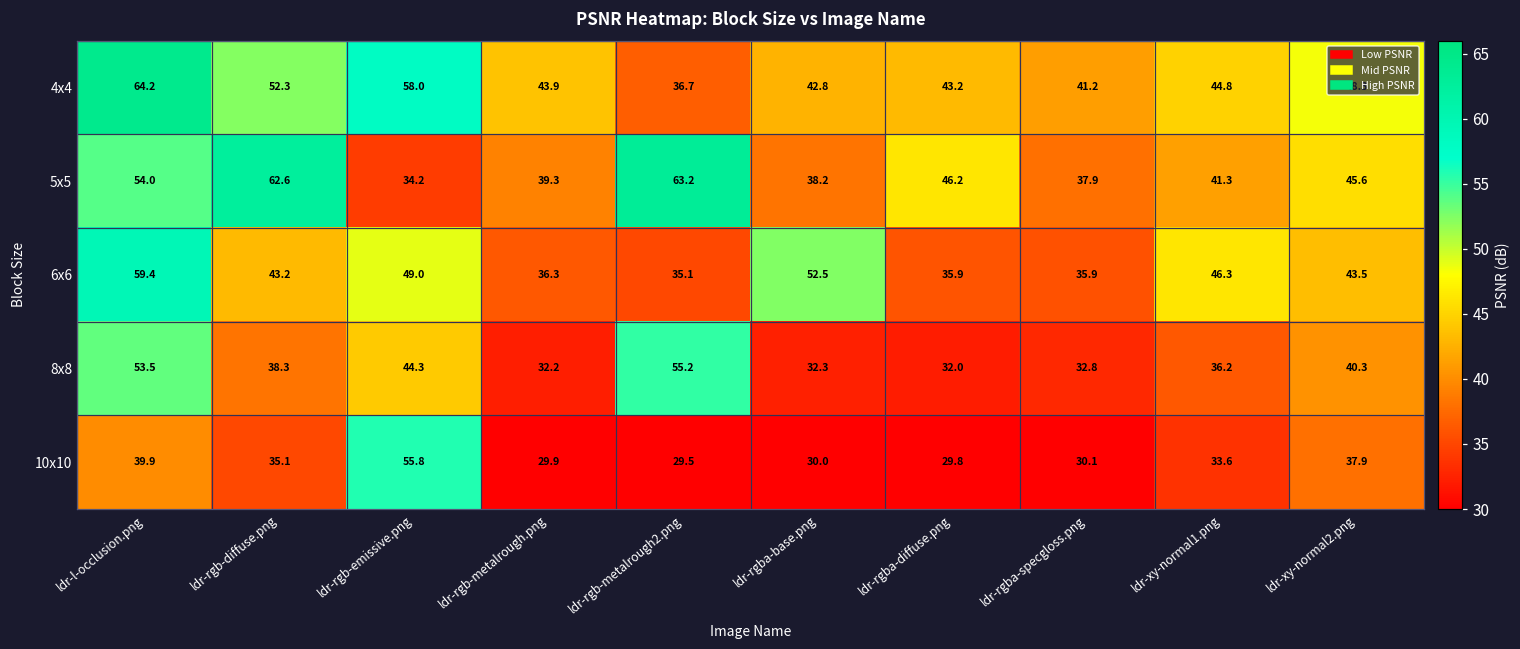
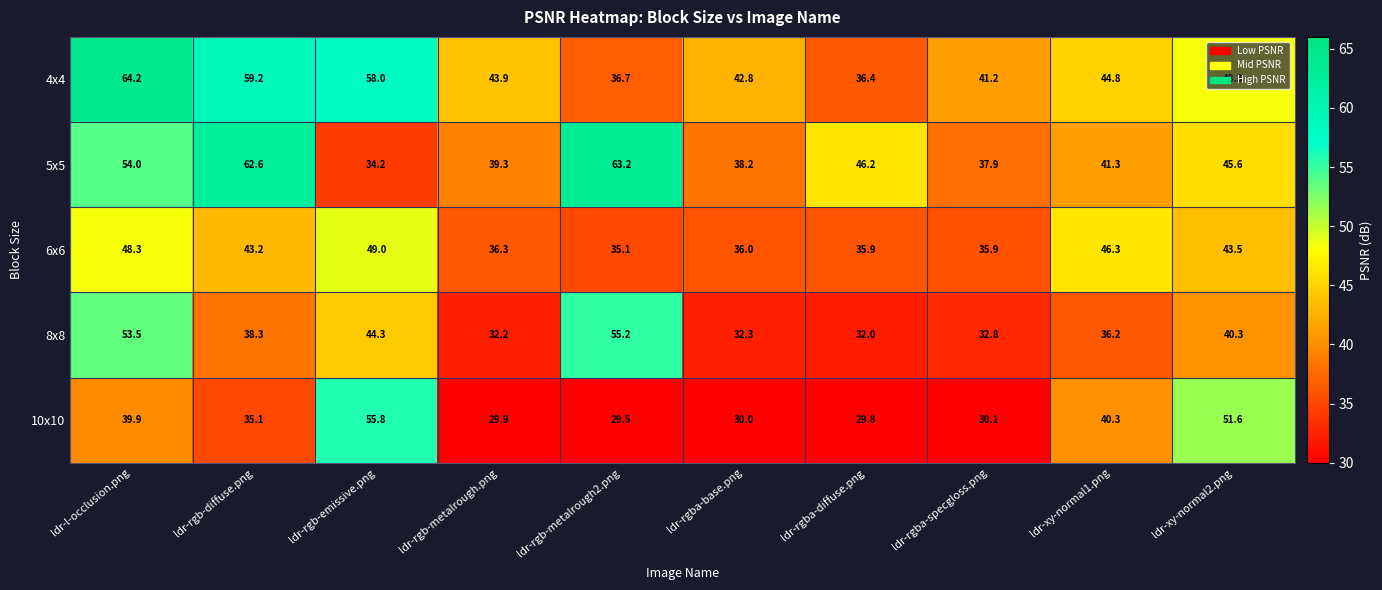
4x4, ldr-rgb-diffuse.png: 52.3 -> 59.2
4x4, ldr-rgba-diffuse.png: 43.2 -> 36.4
6x6, ldr-l-occlusion.png: 59.4 -> 48.3
6x6, ldr-rgba-base.png: 52.5 -> 36.0
10x10, ldr-xy-normal1.png: 33.6 -> 40.3
10x10, ldr-xy-normal2.png: 37.9 -> 51.6
